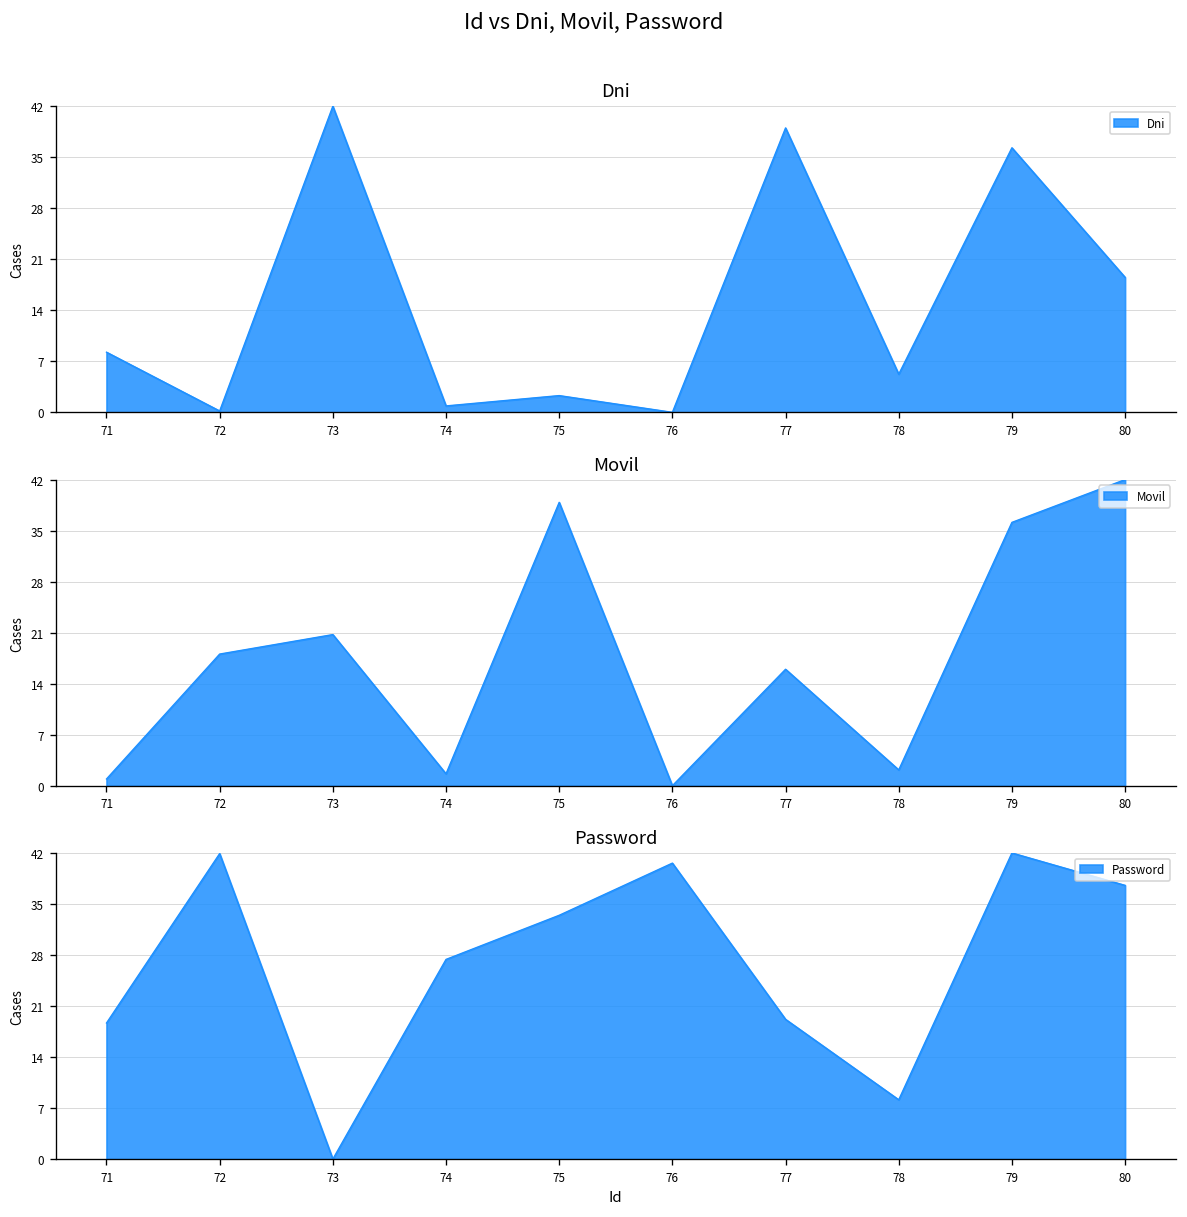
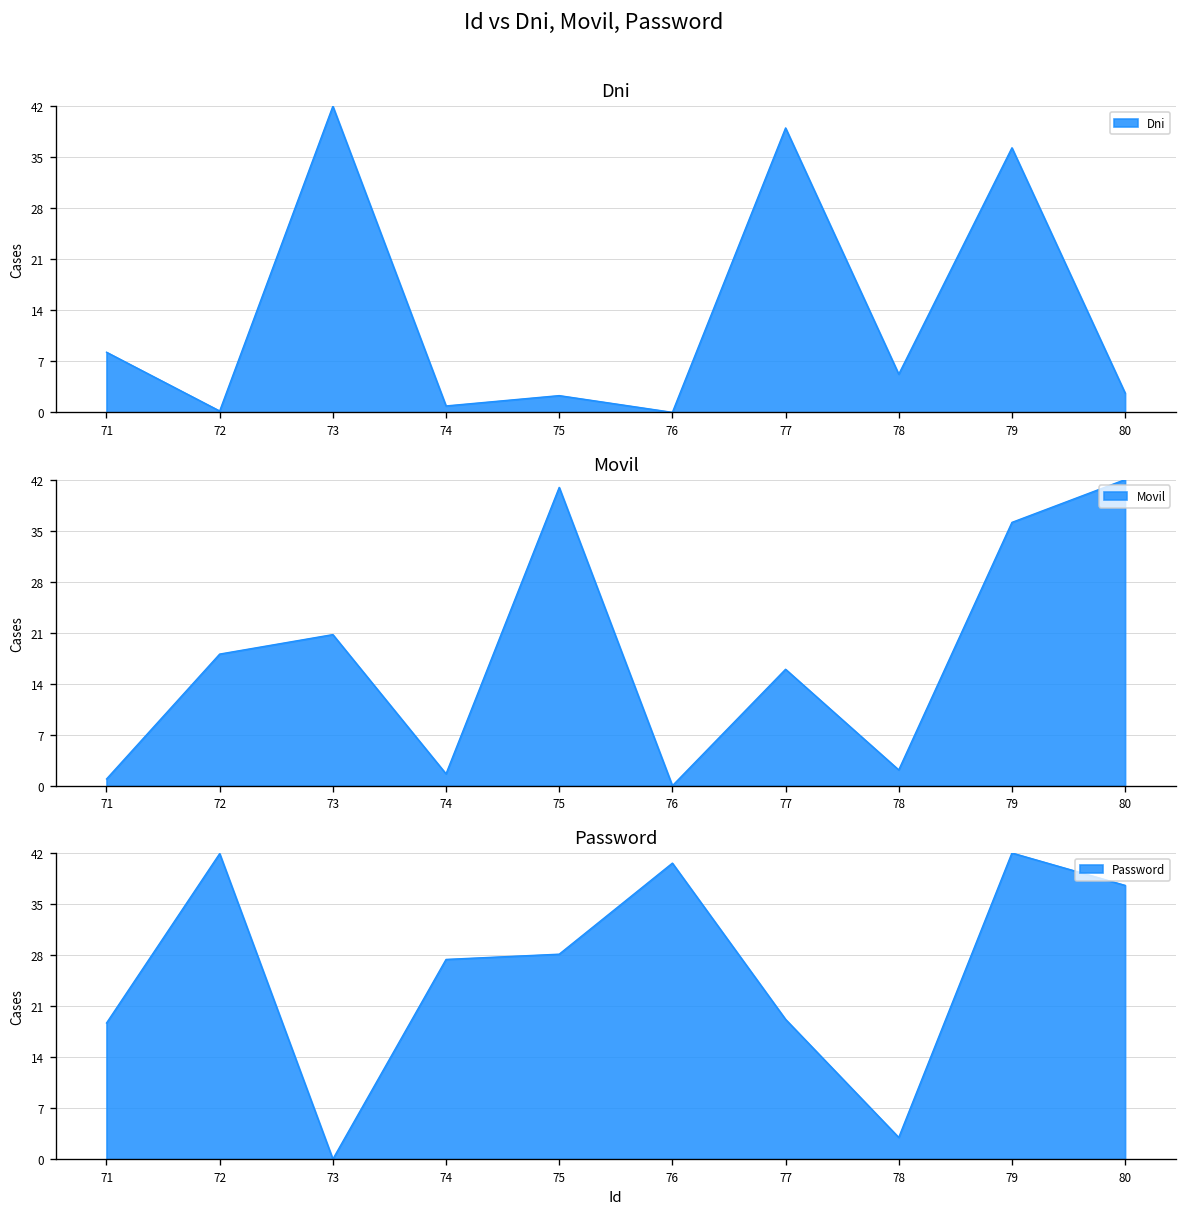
Dni, 80: 19 -> 3
Movil, 75: 39 -> 41
Password, 75: 33 -> 28
Password, 78: 8 -> 3
